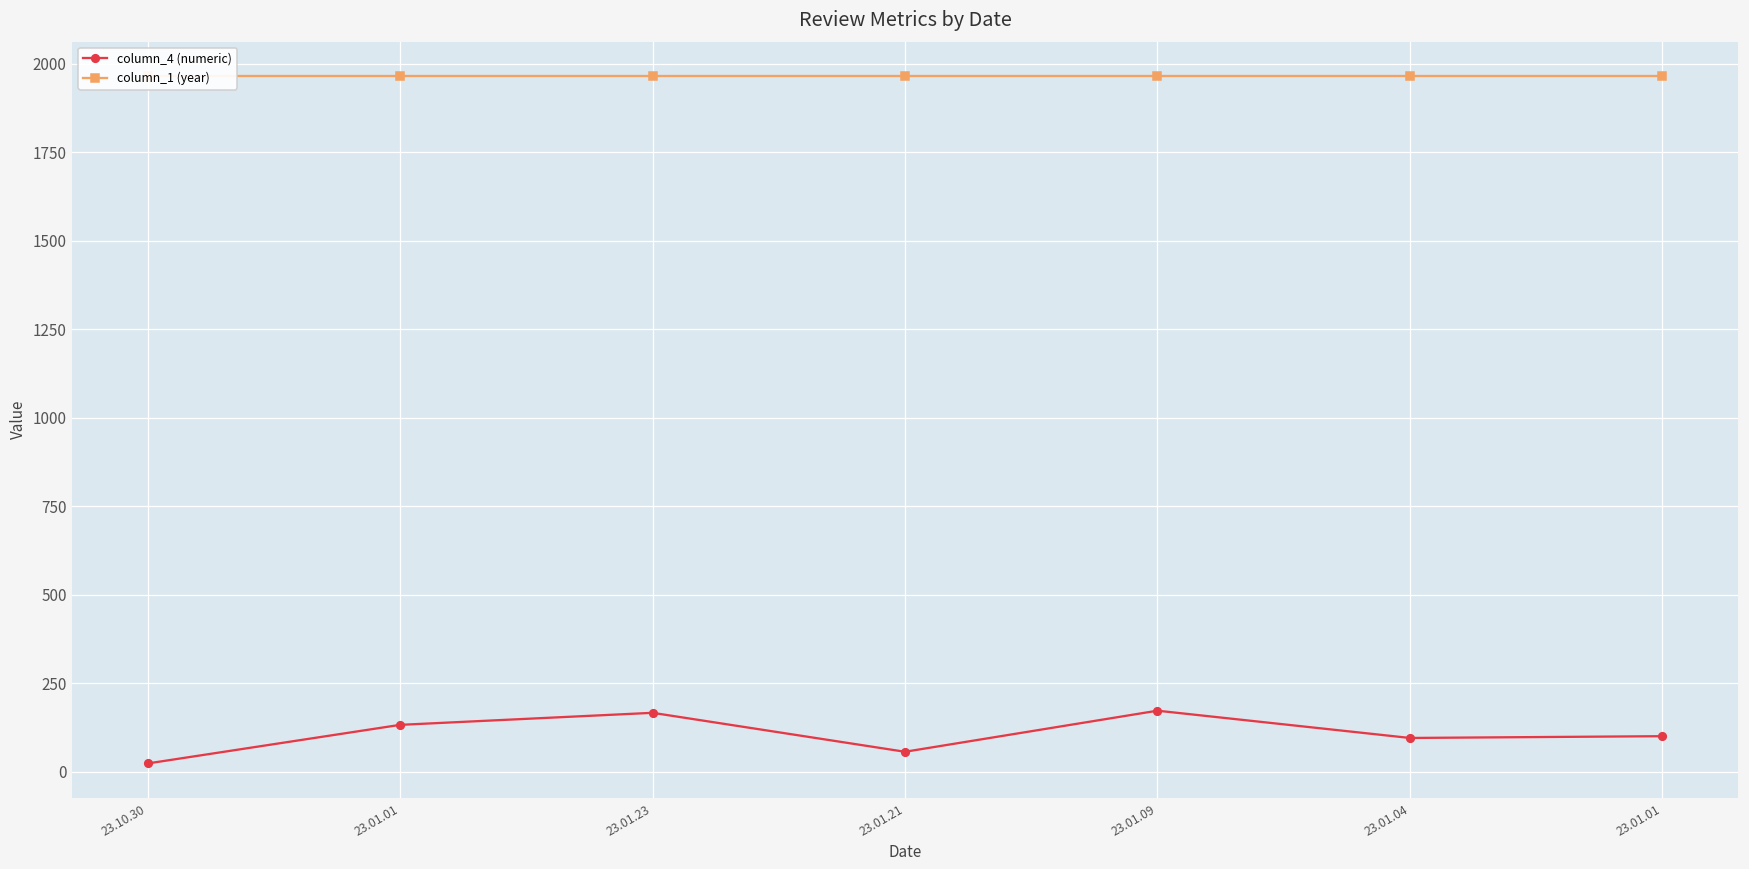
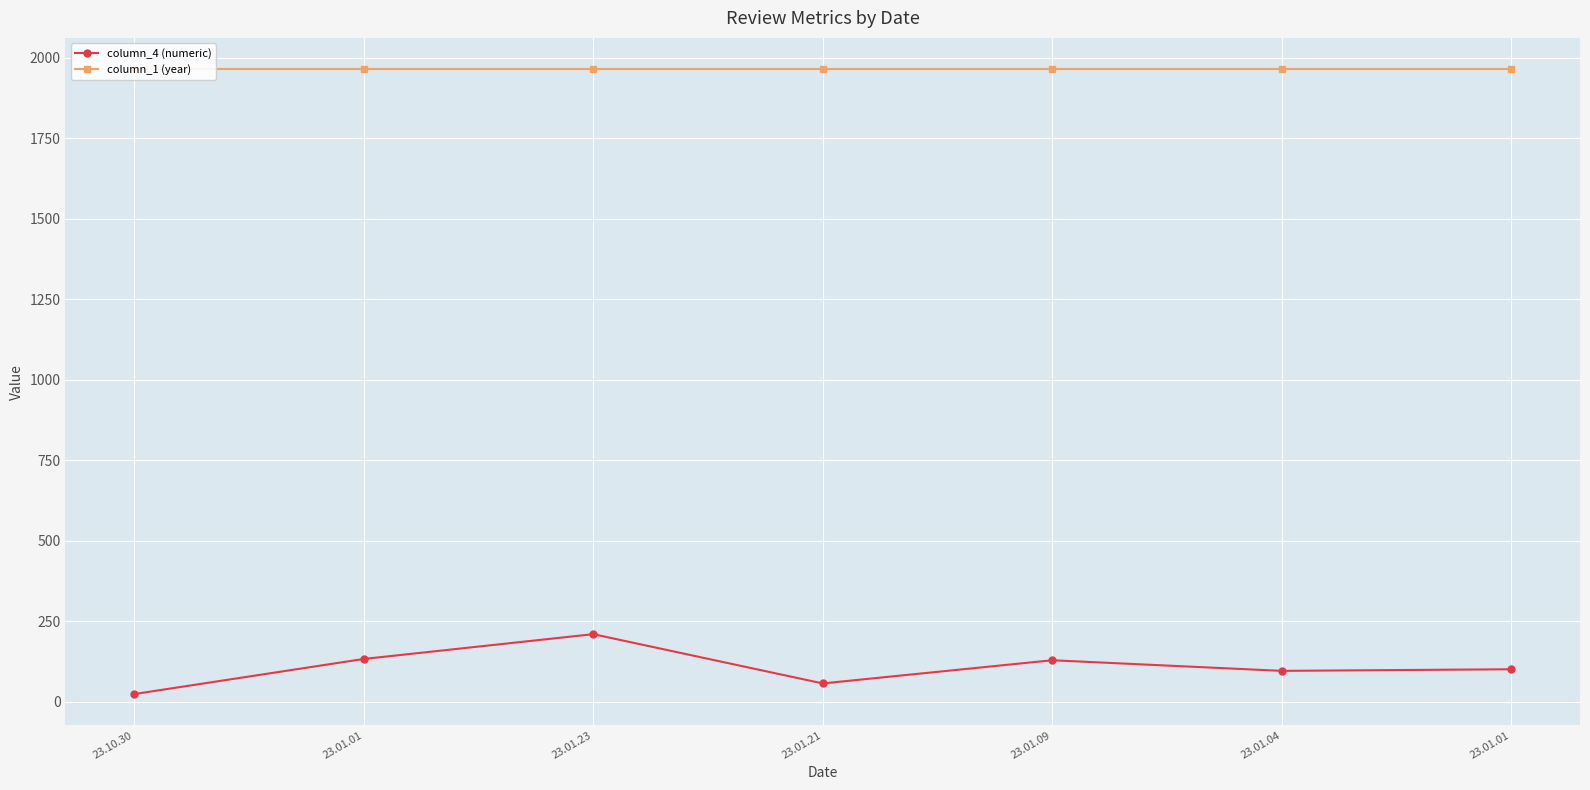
column_4 (numeric), 23.01.23: 170 -> 210
column_4 (numeric), 23.01.09: 170 -> 130
